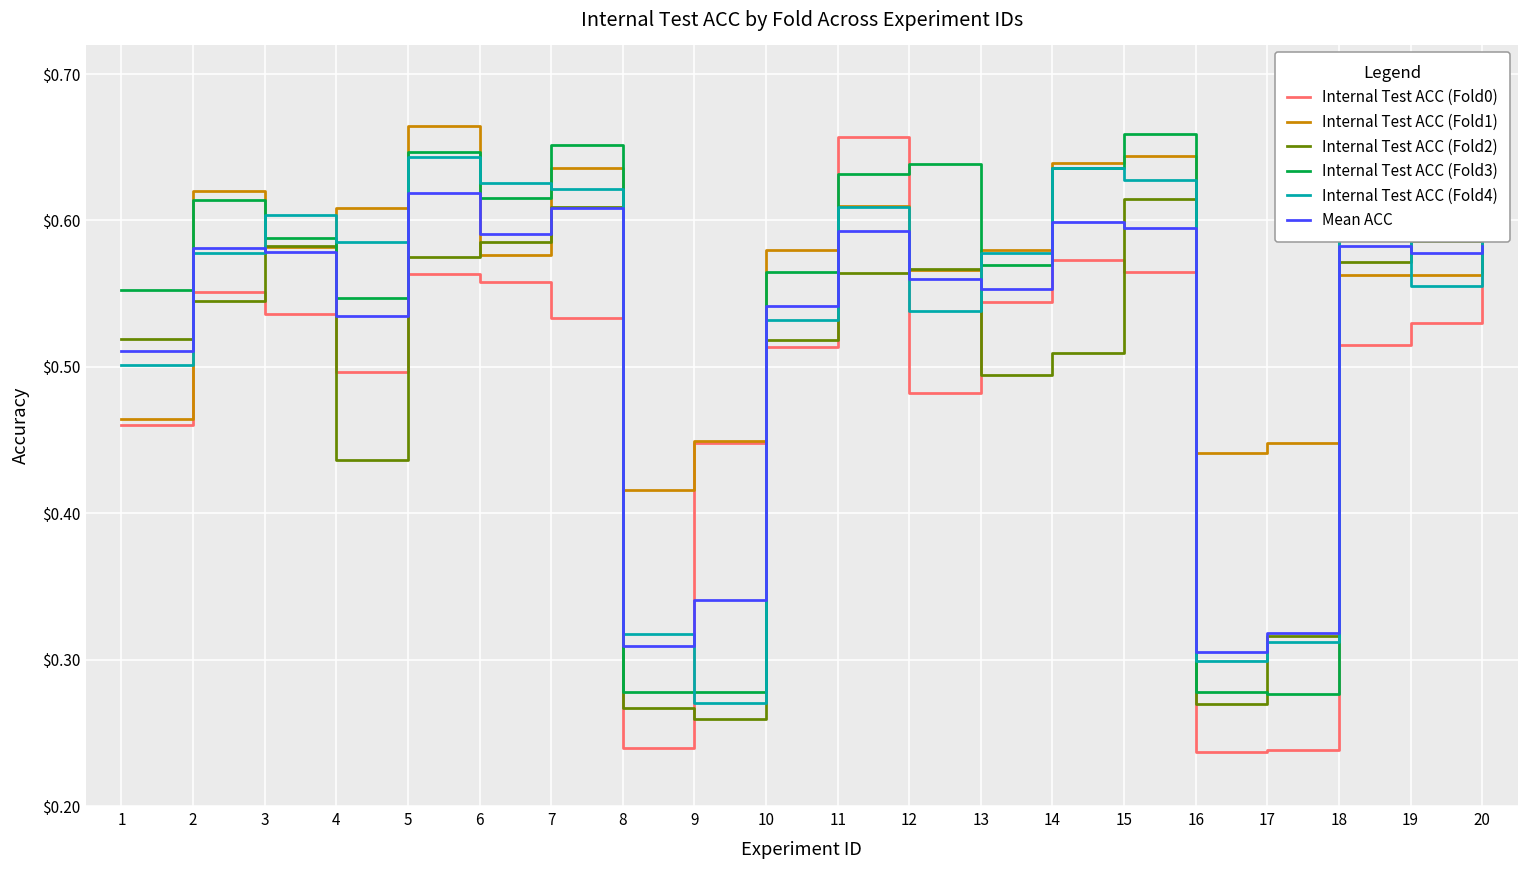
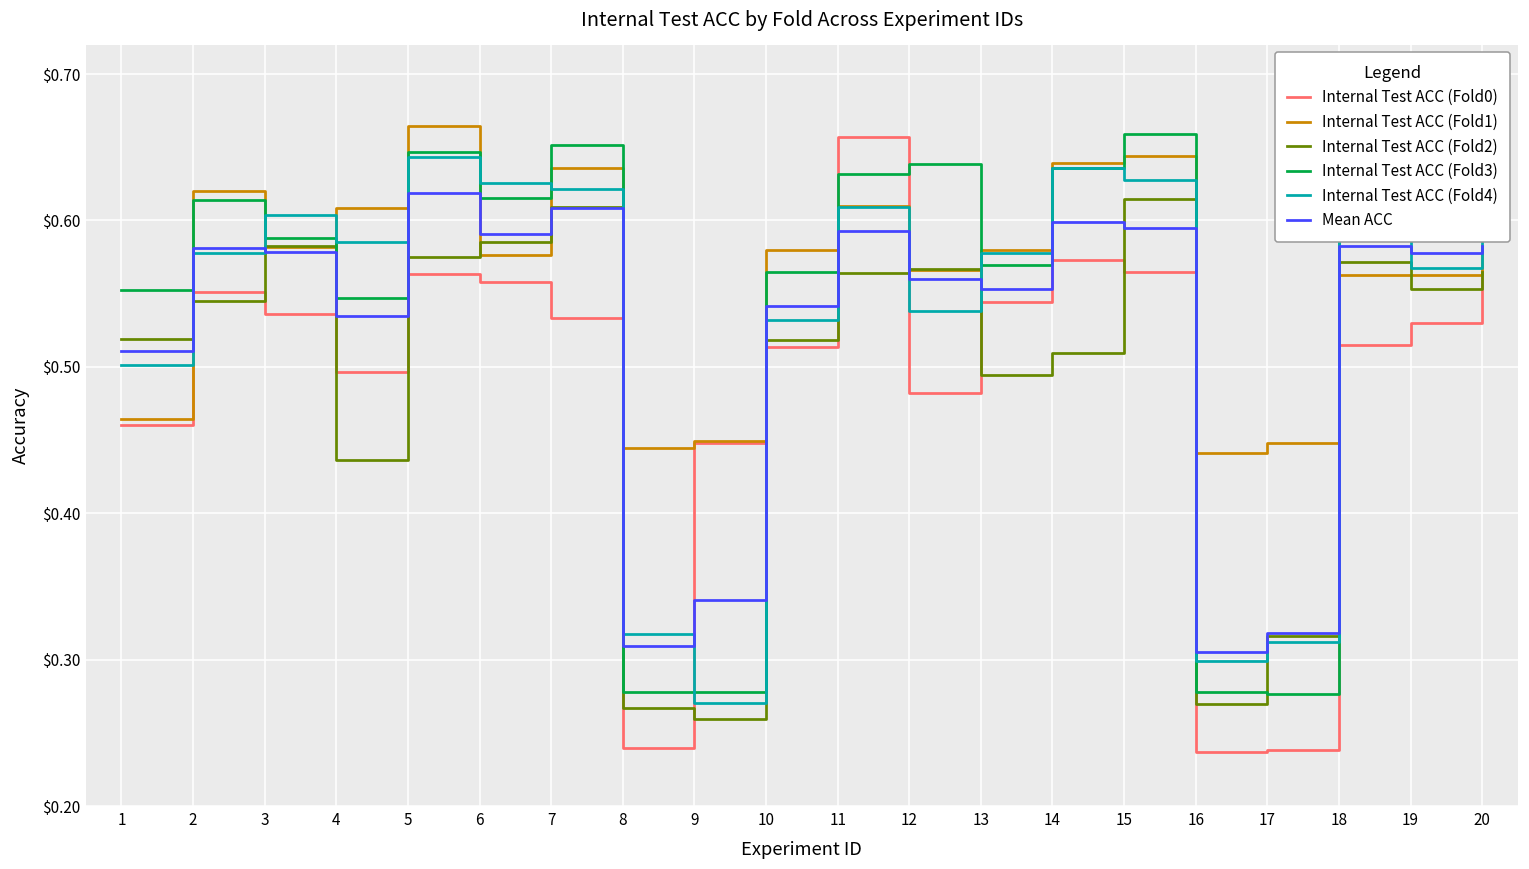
Internal Test ACC (Fold1), 8: $0.416 -> $0.445
Internal Test ACC (Fold2), 19: $0.586 -> $0.553
Internal Test ACC (Fold4), 19: $0.555 -> $0.568
